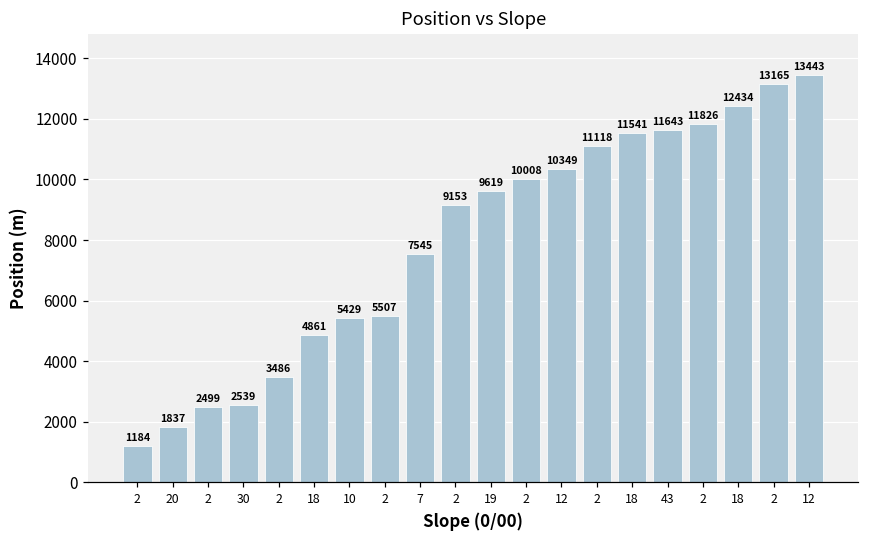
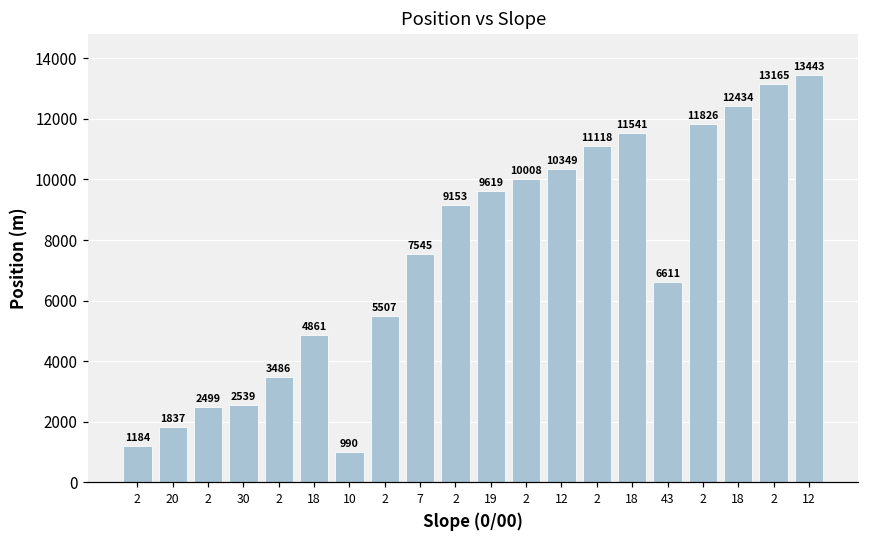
10: 5429 -> 990
43: 11643 -> 6611
